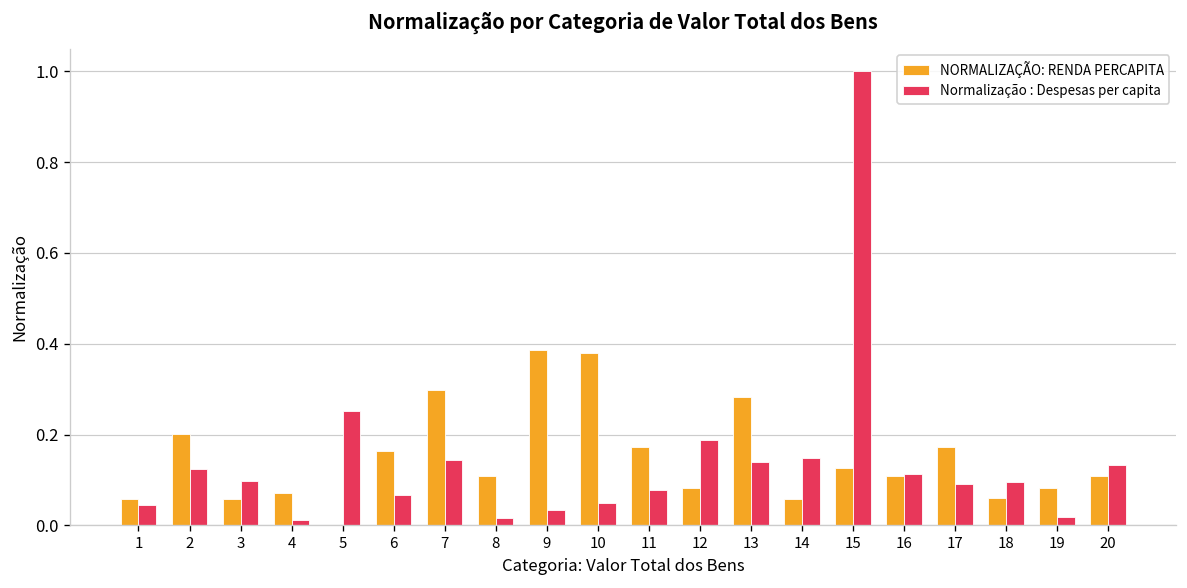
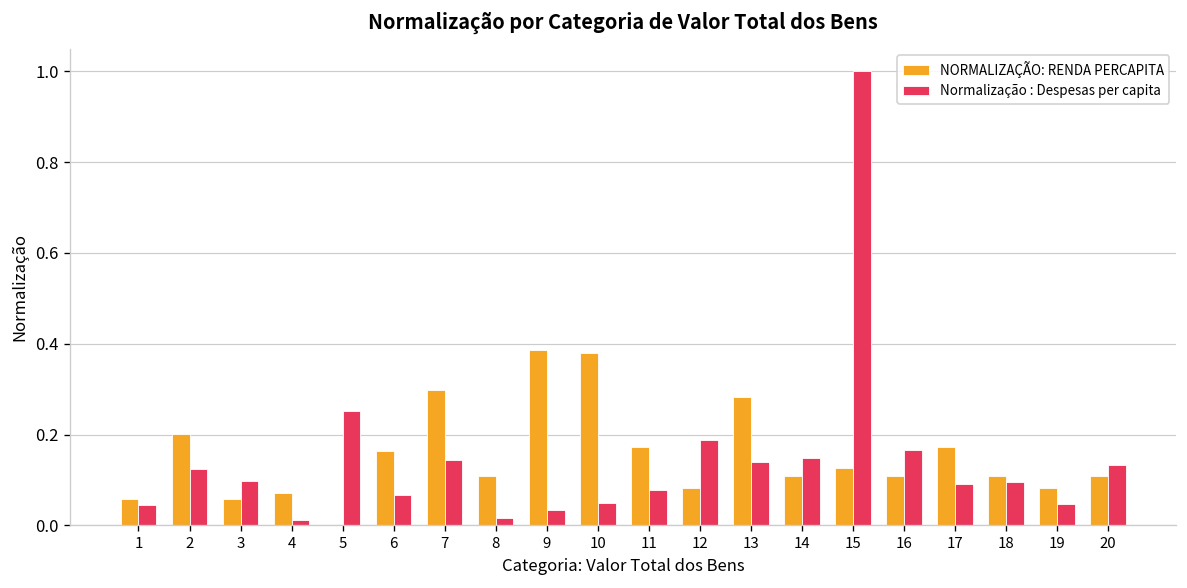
NORMALIZAÇÃO: RENDA PERCAPITA, 14: 0.06 -> 0.11
Normalização : Despesas per capita, 16: 0.11 -> 0.17
NORMALIZAÇÃO: RENDA PERCAPITA, 18: 0.06 -> 0.11
Normalização : Despesas per capita, 19: 0.02 -> 0.05
